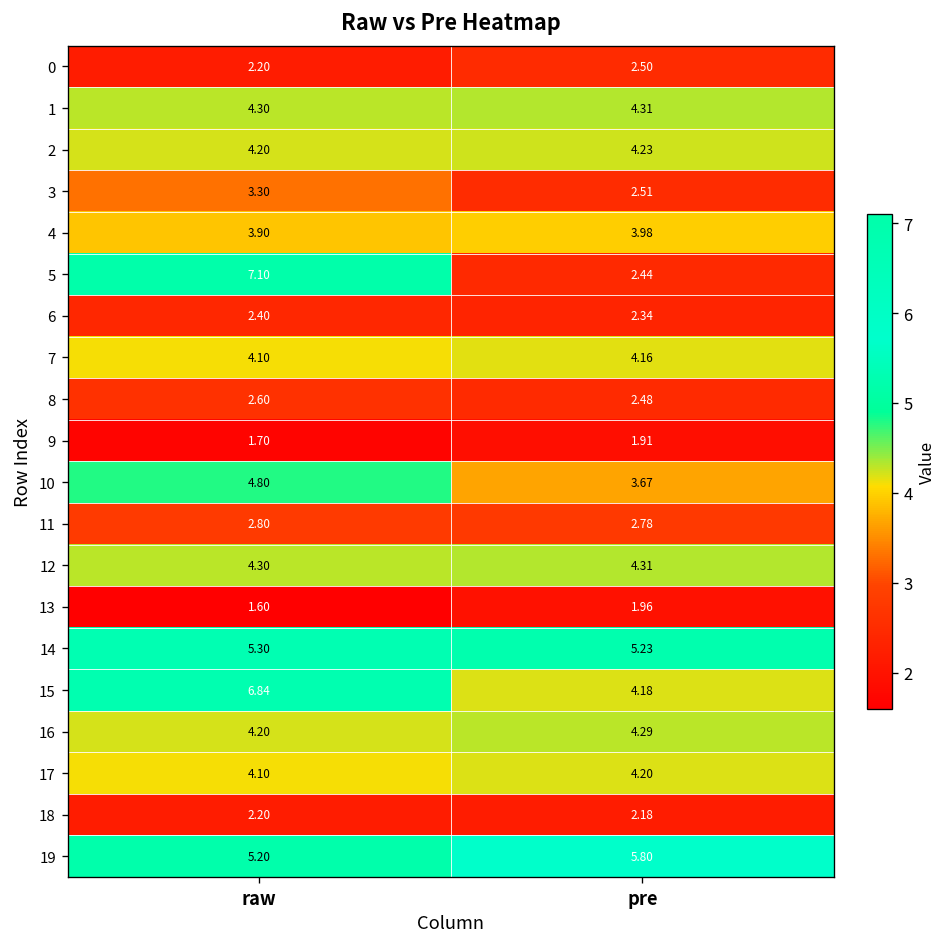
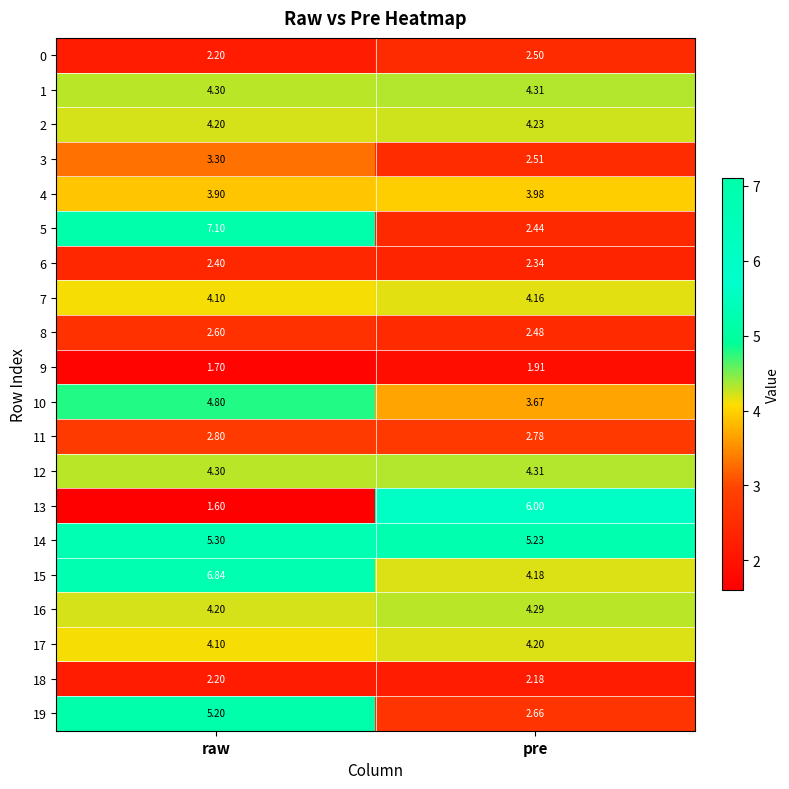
13, pre: 1.96 -> 6.00
19, pre: 5.80 -> 2.66
